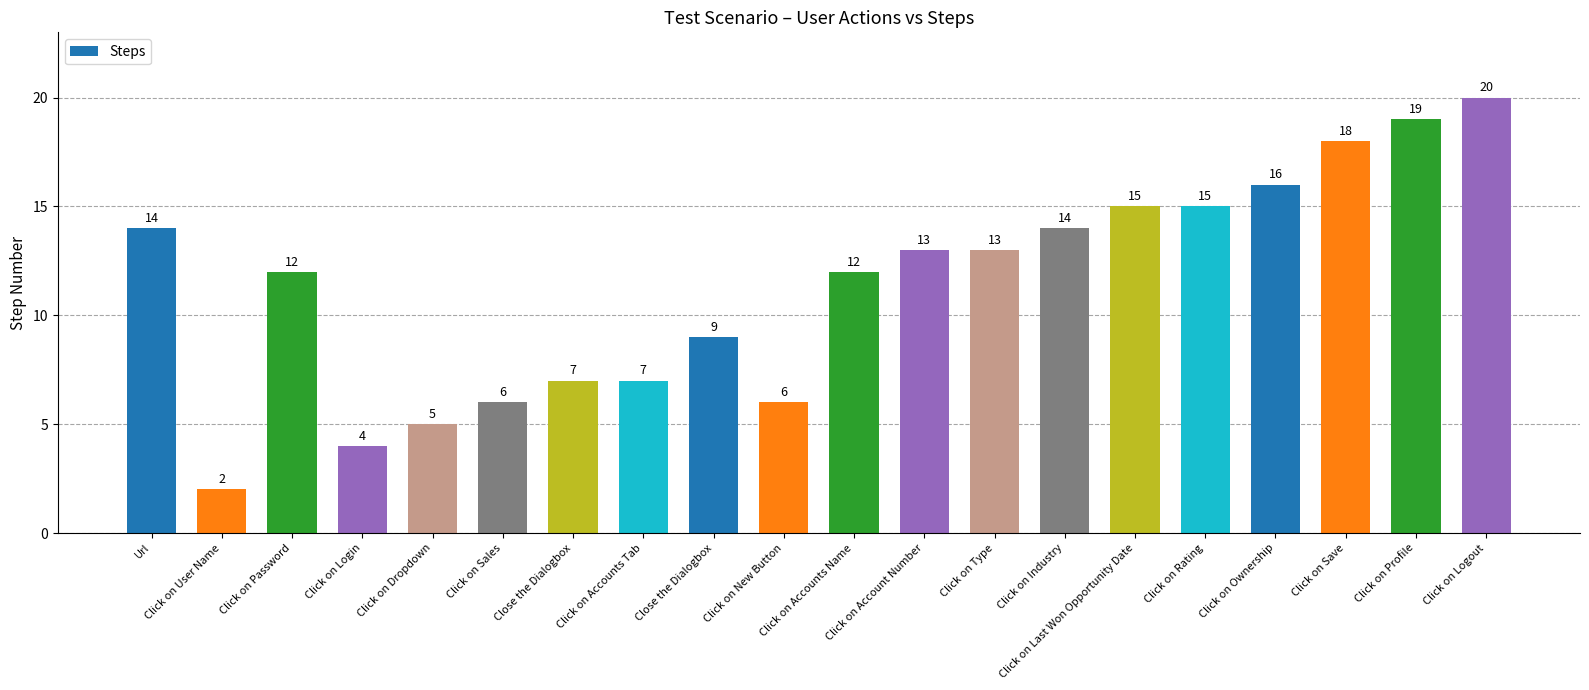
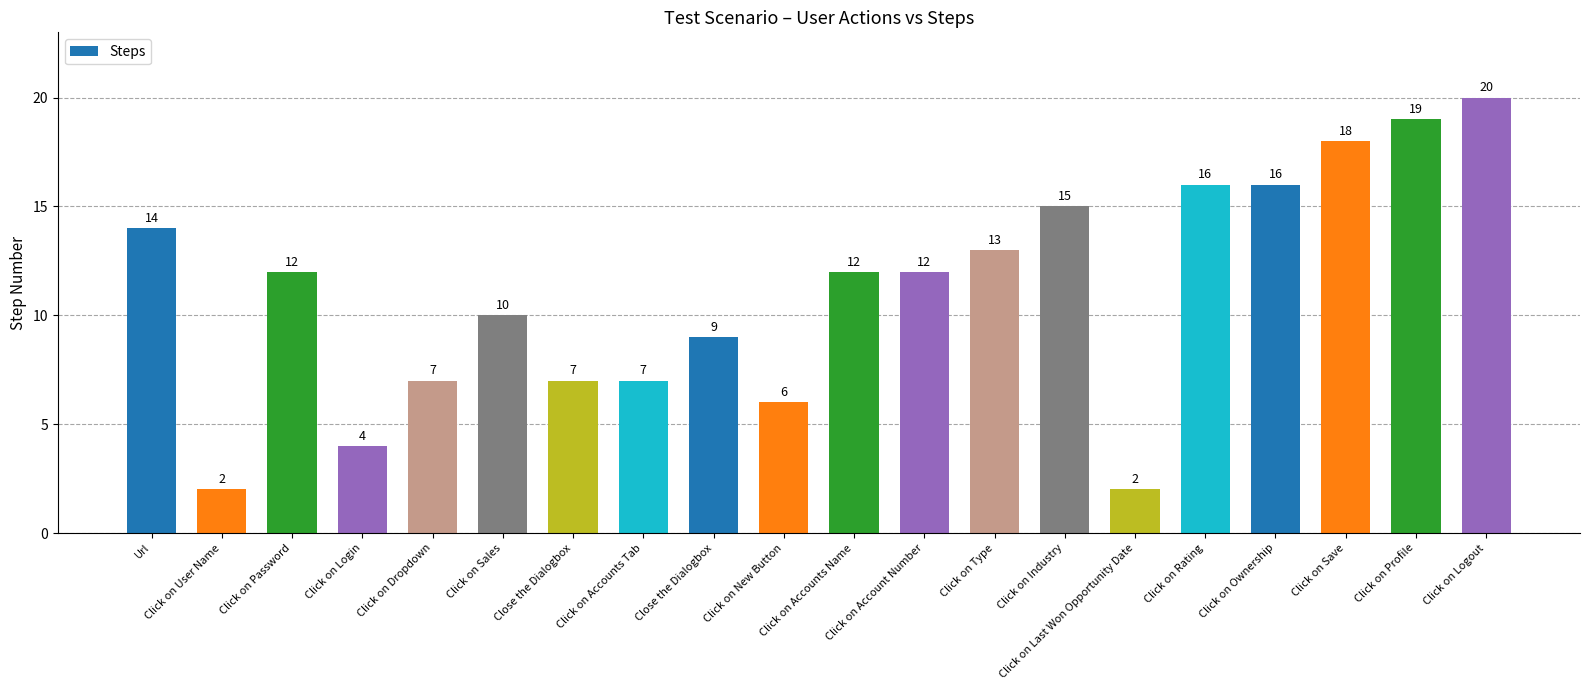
Click on Dropdown: 5 -> 7
Click on Sales: 6 -> 10
Click on Account Number: 13 -> 12
Click on Industry: 14 -> 15
Click on Last Won Opportunity Date: 15 -> 2
Click on Rating: 15 -> 16
